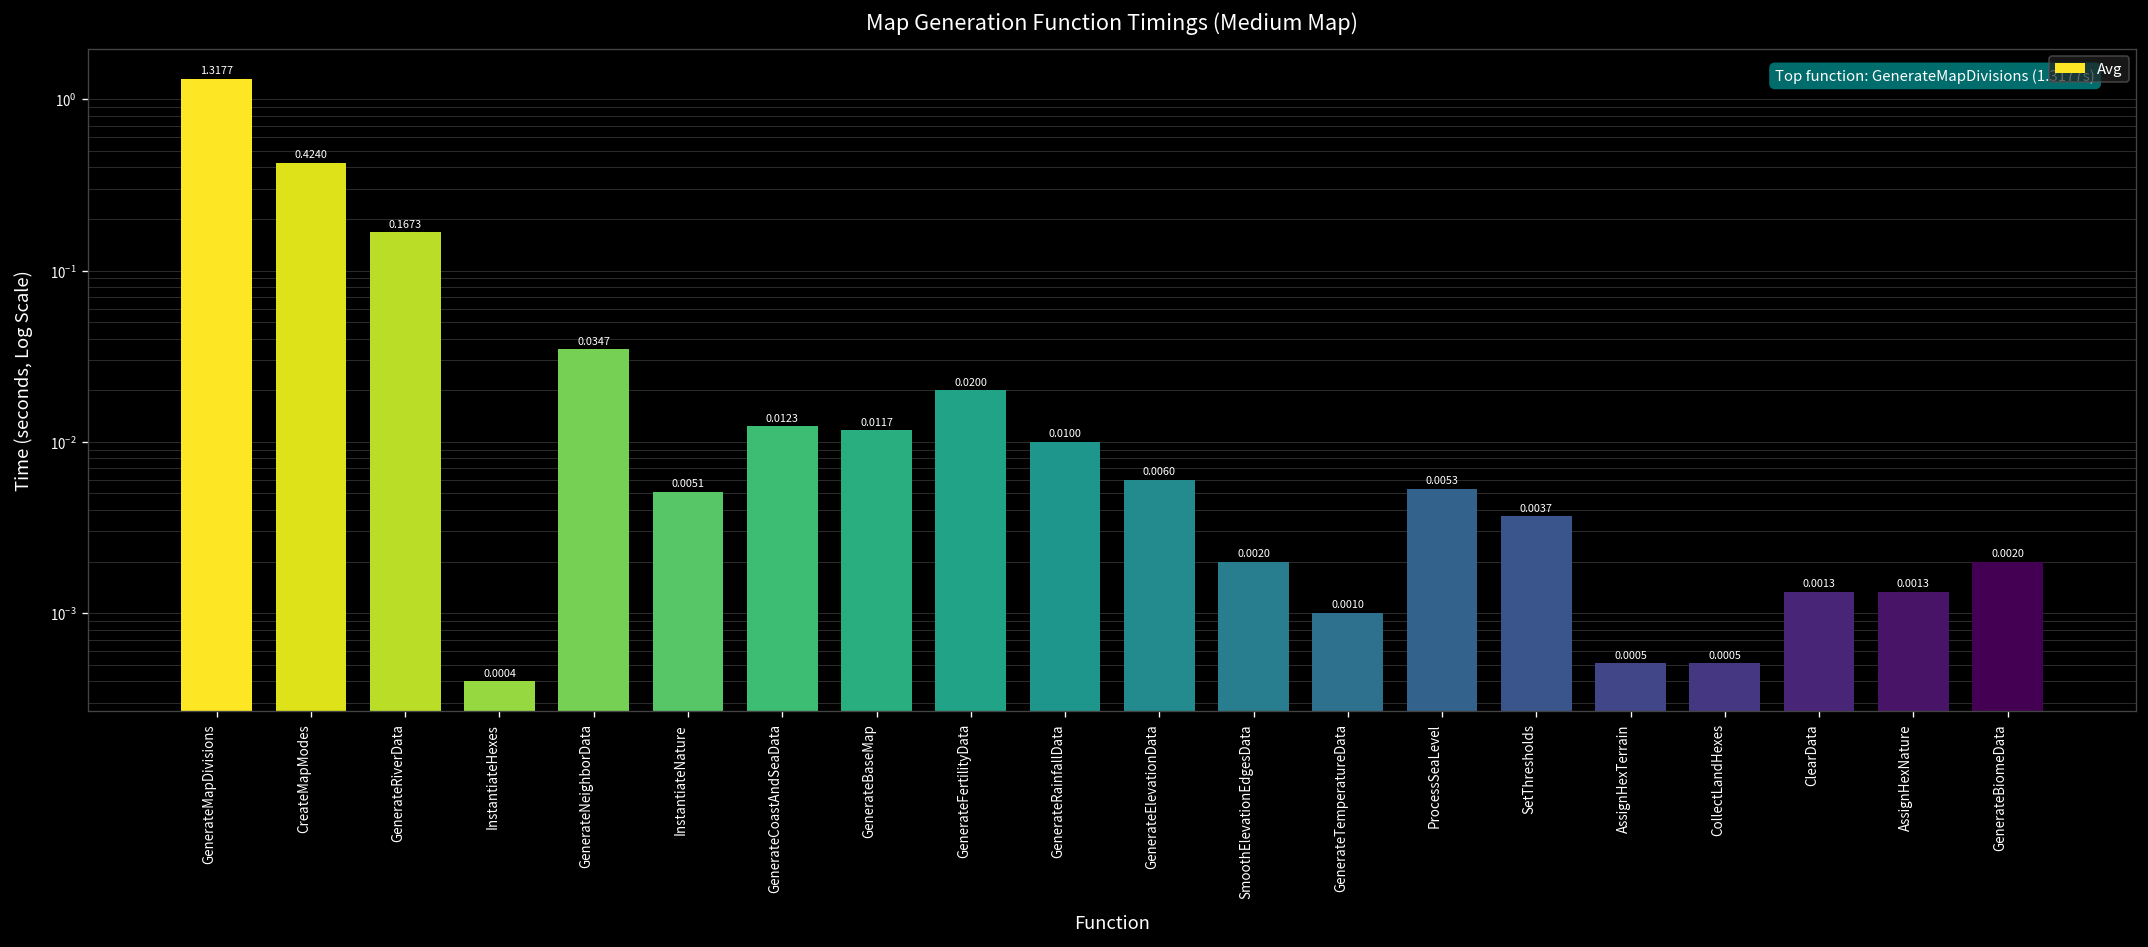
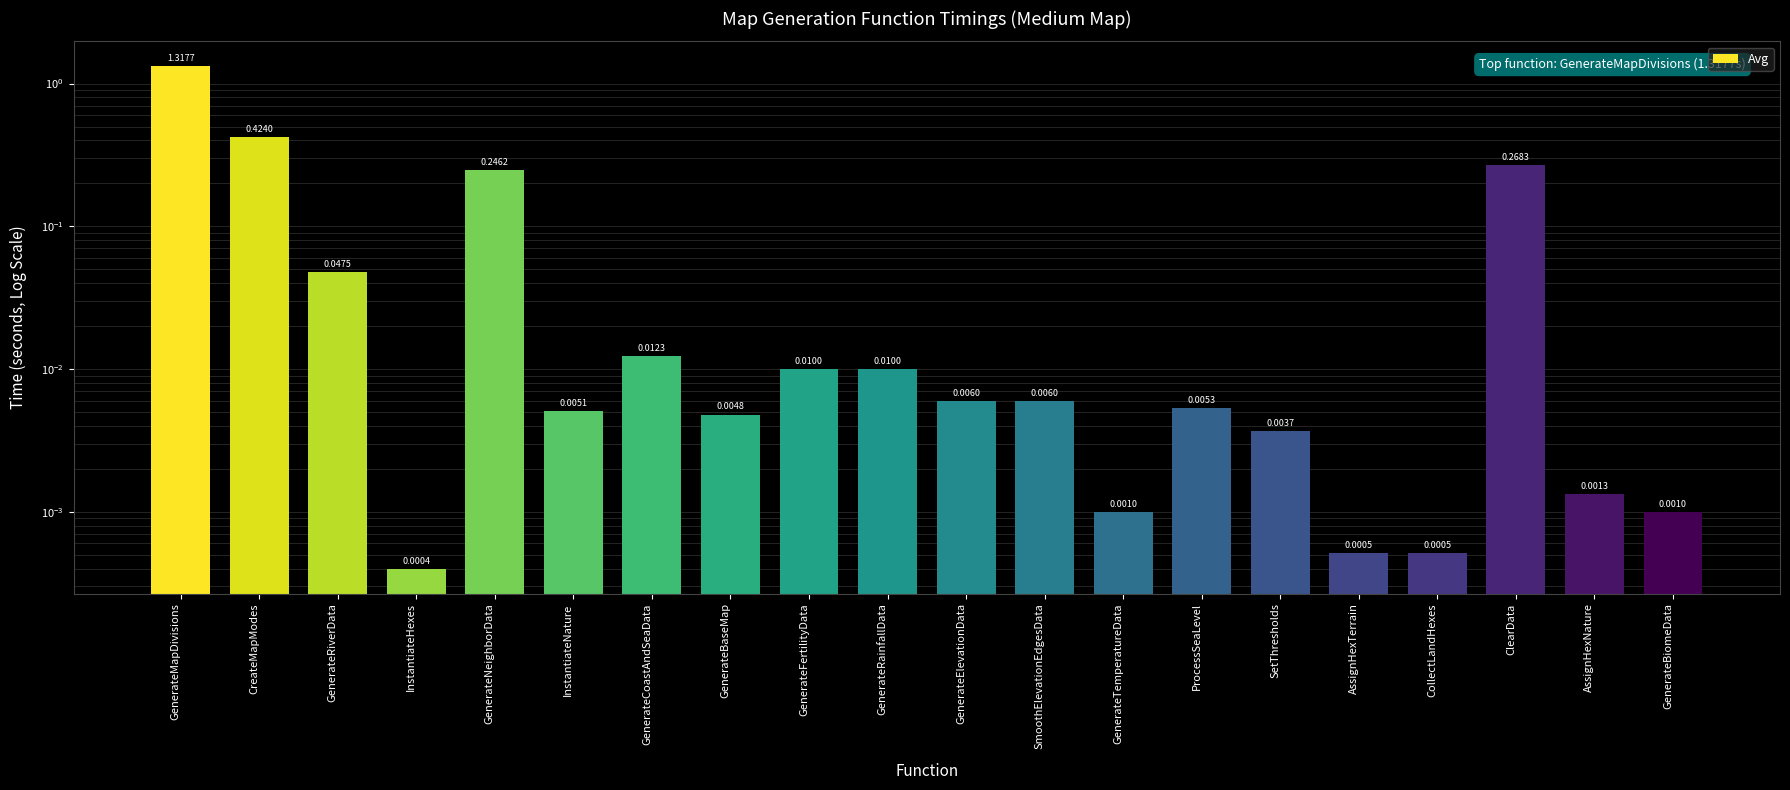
GenerateRiverData: 0.1673 -> 0.0475
GenerateNeighborData: 0.0347 -> 0.2462
GenerateBaseMap: 0.0117 -> 0.0048
GenerateFertilityData: 0.0200 -> 0.0100
SmoothElevationEdgesData: 0.0020 -> 0.0060
ClearData: 0.0013 -> 0.2683
GenerateBiomeData: 0.0020 -> 0.0010
